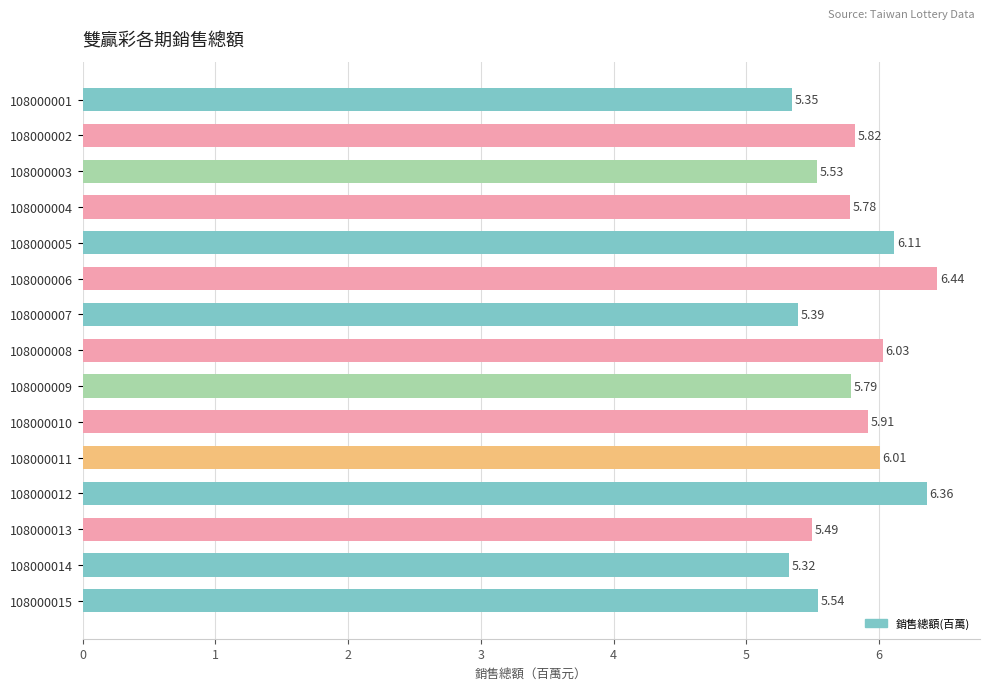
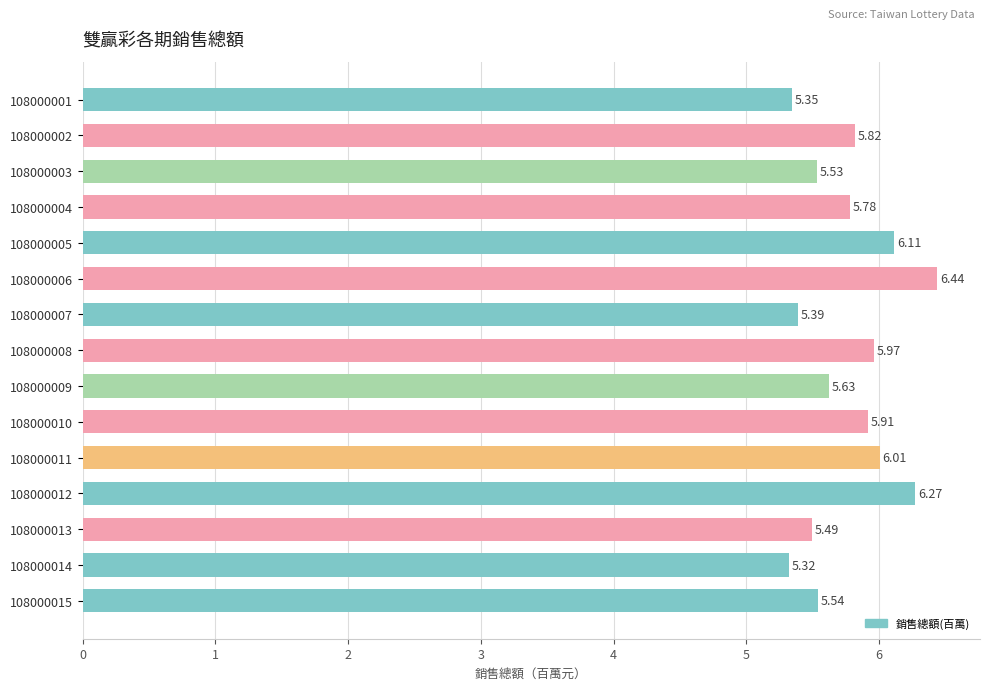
108000008: 6.03 -> 5.97
108000009: 5.79 -> 5.63
108000012: 6.36 -> 6.27
